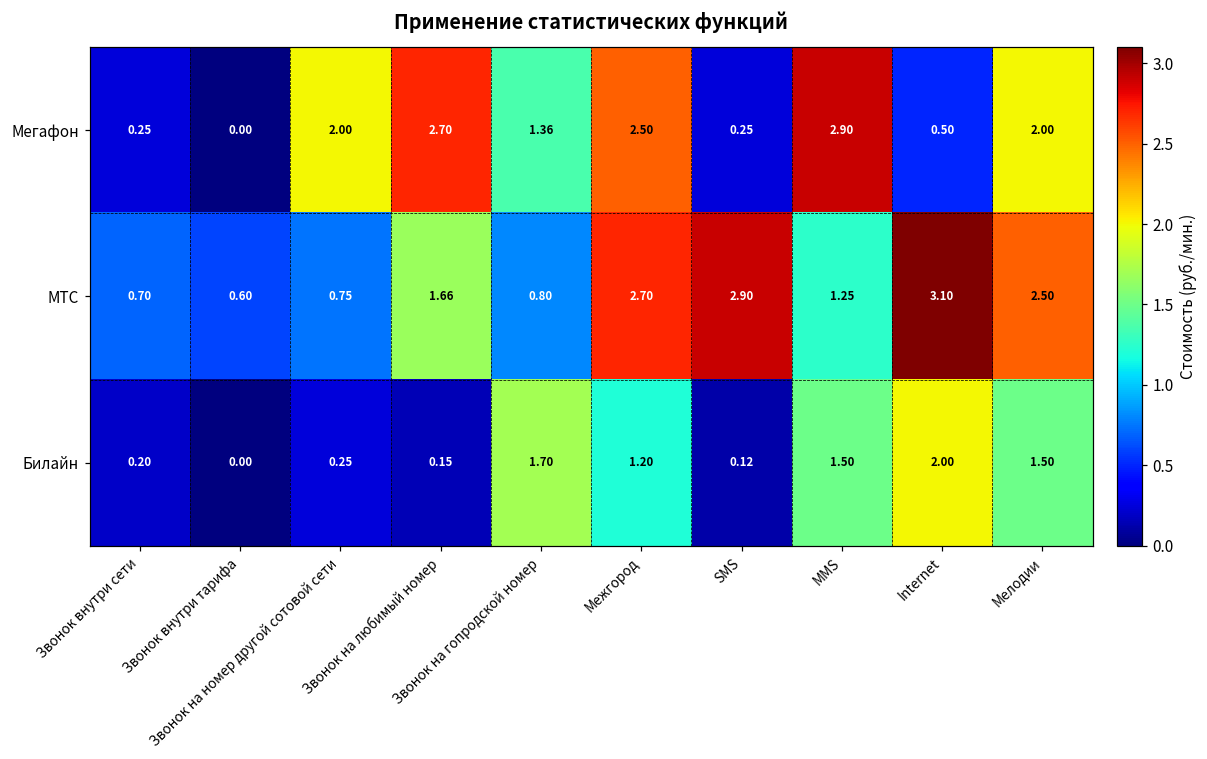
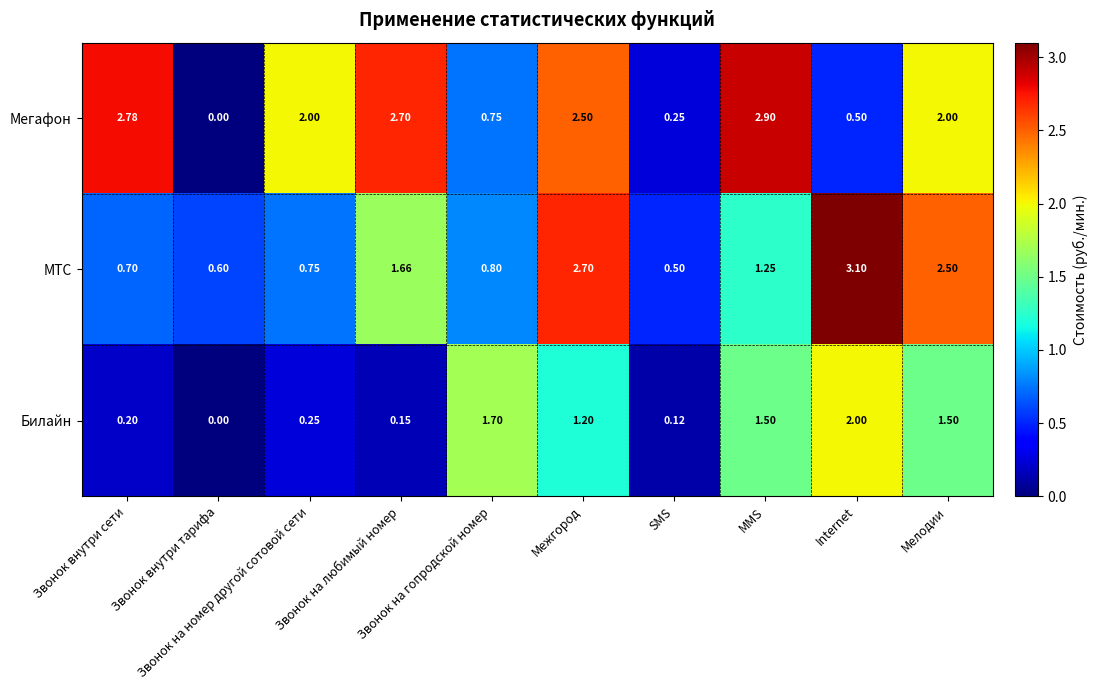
Мегафон, Звонок внутри сети: 0.25 -> 2.78
Мегафон, Звонок на гопродской номер: 1.36 -> 0.75
МТС, SMS: 2.90 -> 0.50
